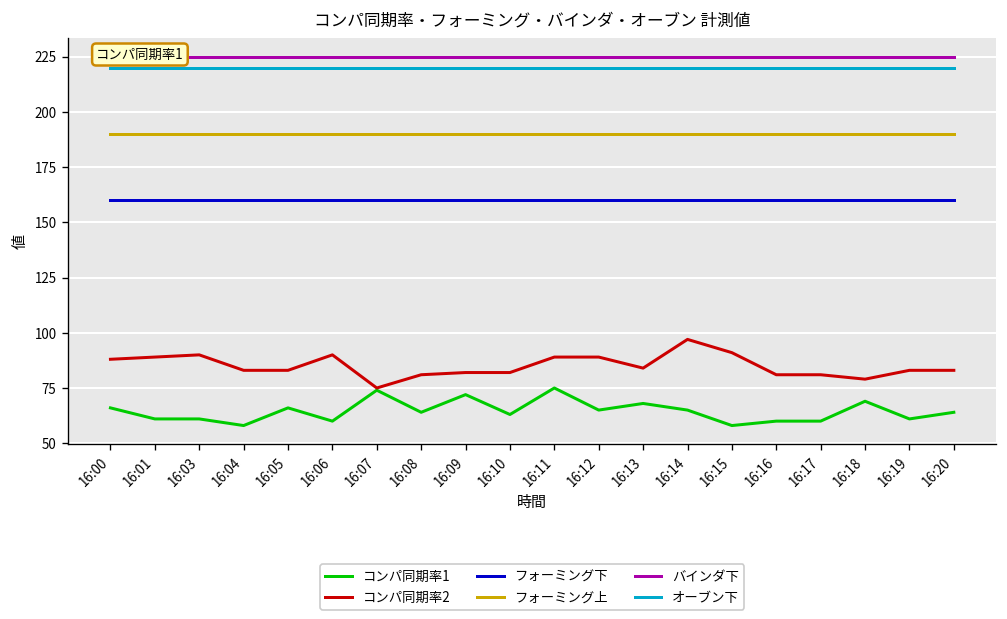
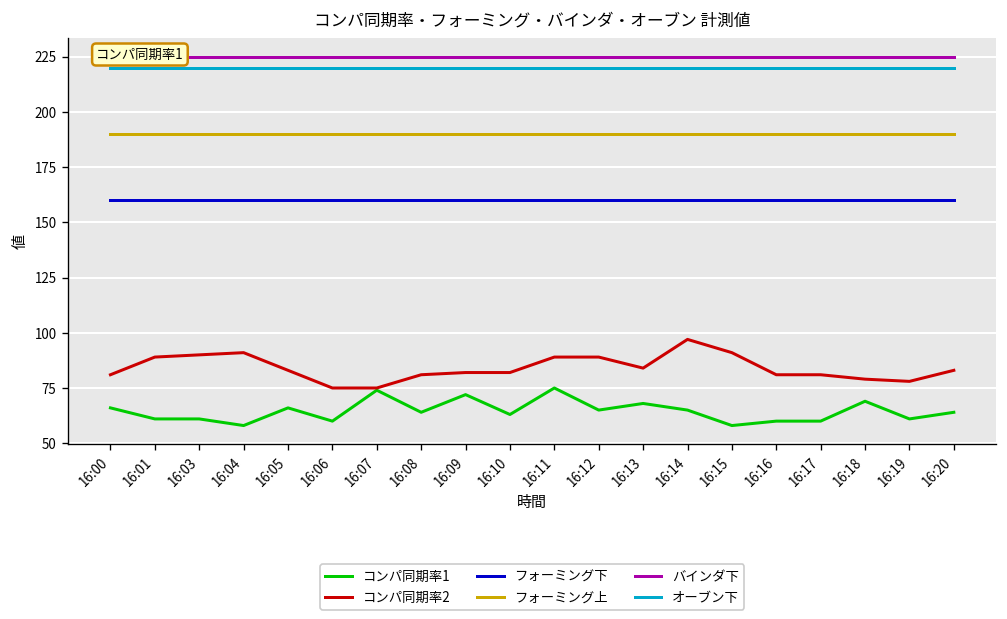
コンパ同期率2, 16:00: 88 -> 81
コンパ同期率2, 16:04: 83 -> 91
コンパ同期率2, 16:06: 90 -> 75
コンパ同期率2, 16:19: 83 -> 78
